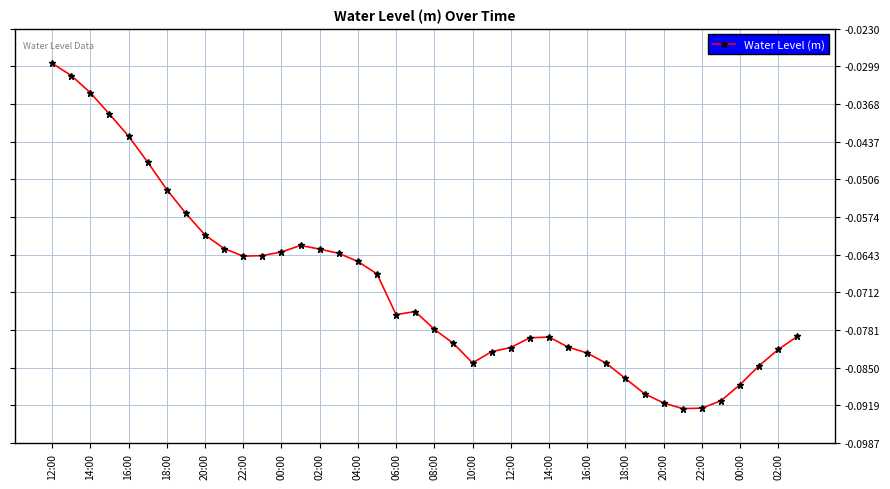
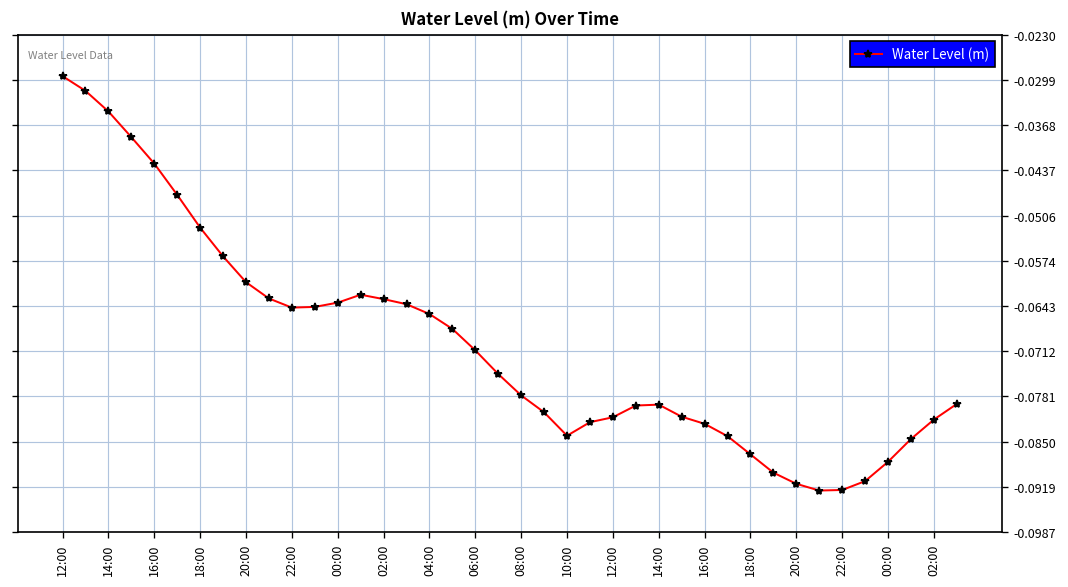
06:00: -0.075 -> -0.071
